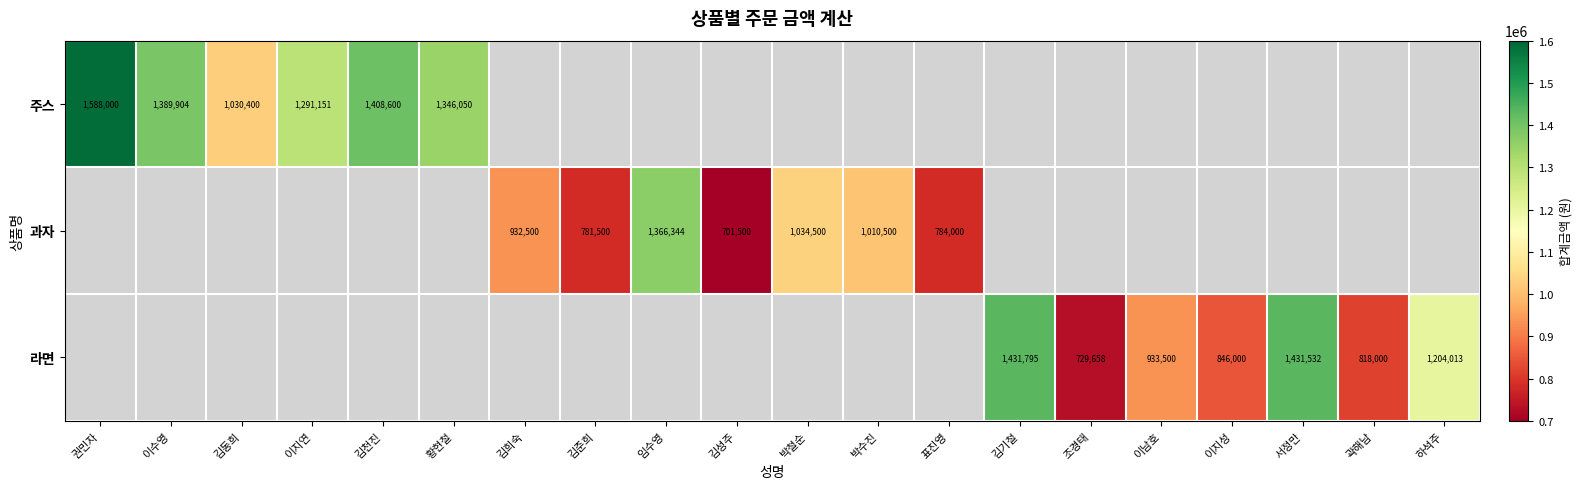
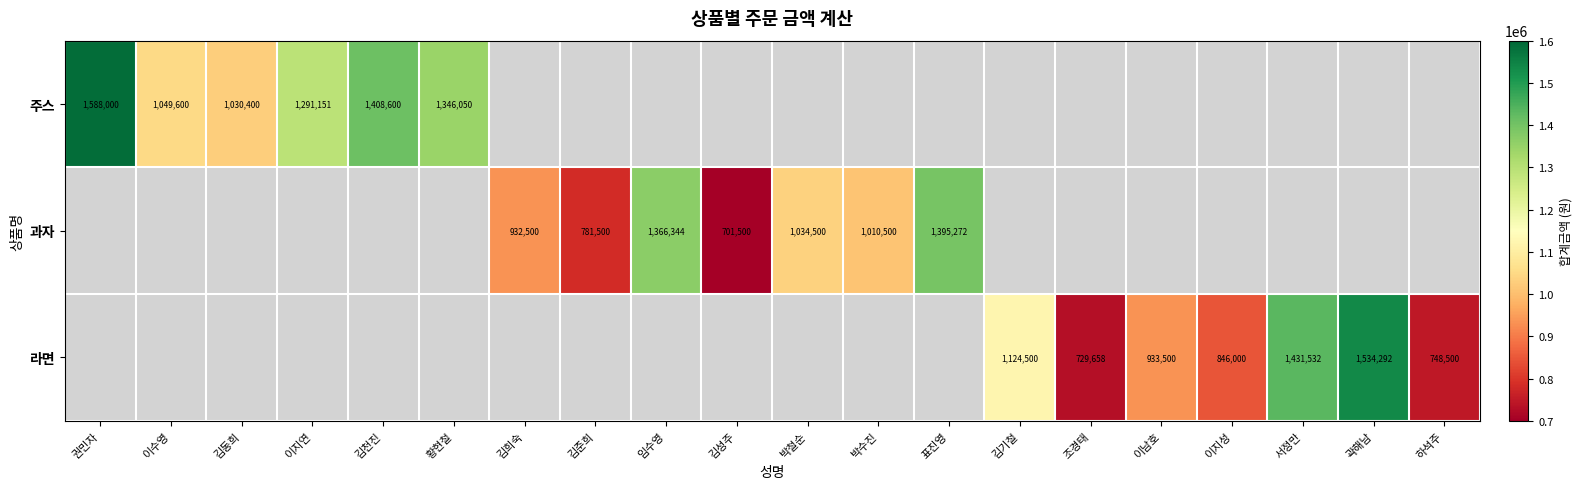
주스, 이수영: 1,389,904 -> 1,049,600
과자, 표진영: 784,000 -> 1,395,272
라면, 김기철: 1,431,795 -> 1,124,500
라면, 곽해남: 818,000 -> 1,534,292
라면, 하석주: 1,204,013 -> 748,500
